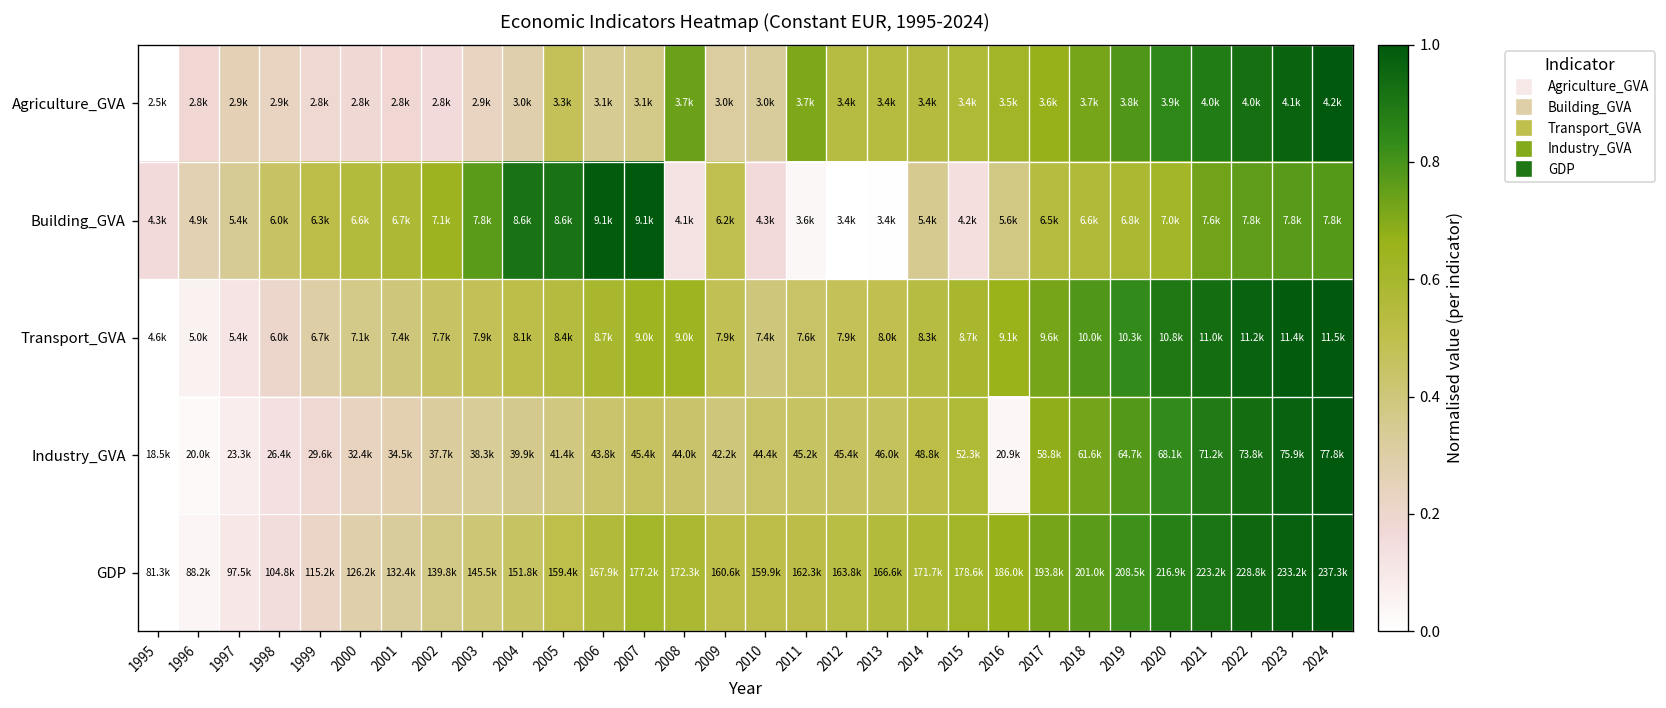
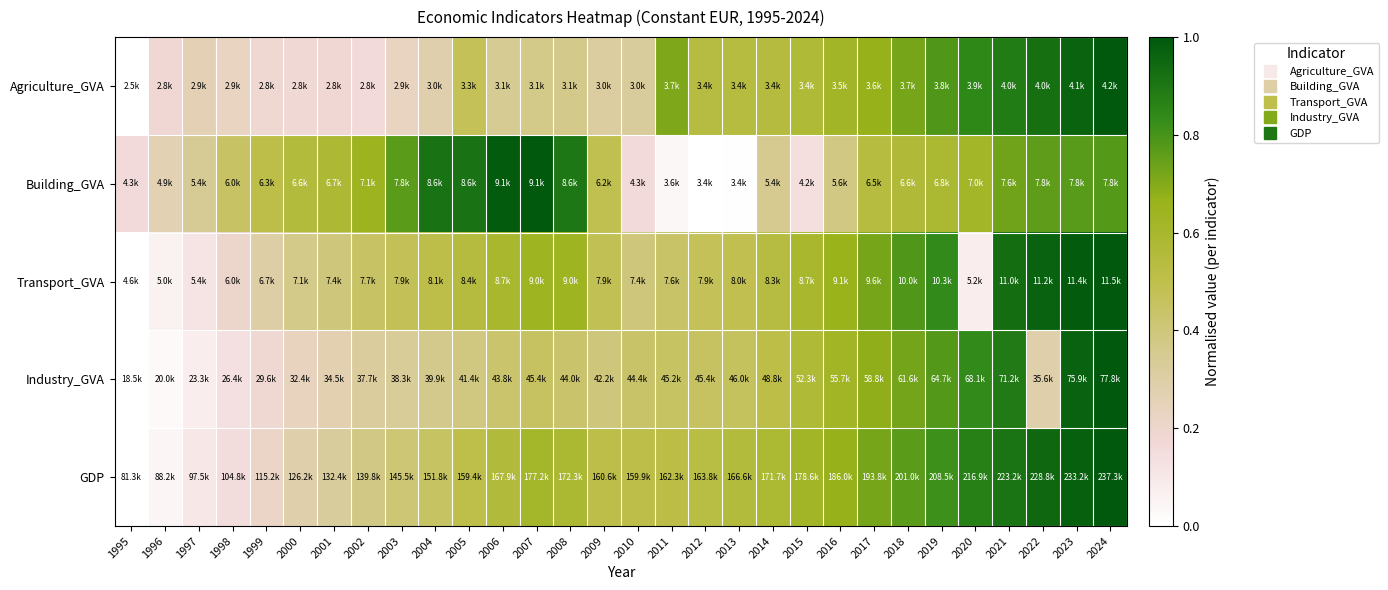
Agriculture_GVA, 2008: 3.7k -> 3.1k
Building_GVA, 2008: 4.1k -> 8.6k
Transport_GVA, 2020: 10.8k -> 5.2k
Industry_GVA, 2016: 20.9k -> 55.7k
Industry_GVA, 2022: 73.8k -> 35.6k
